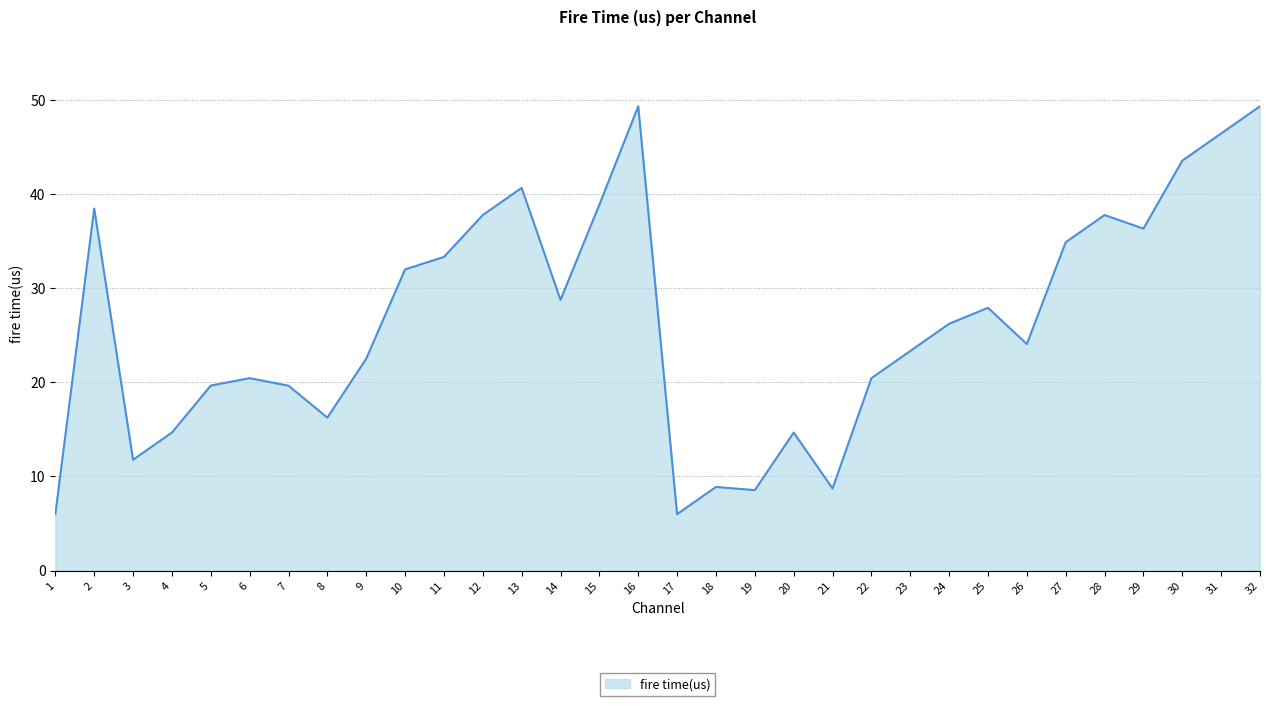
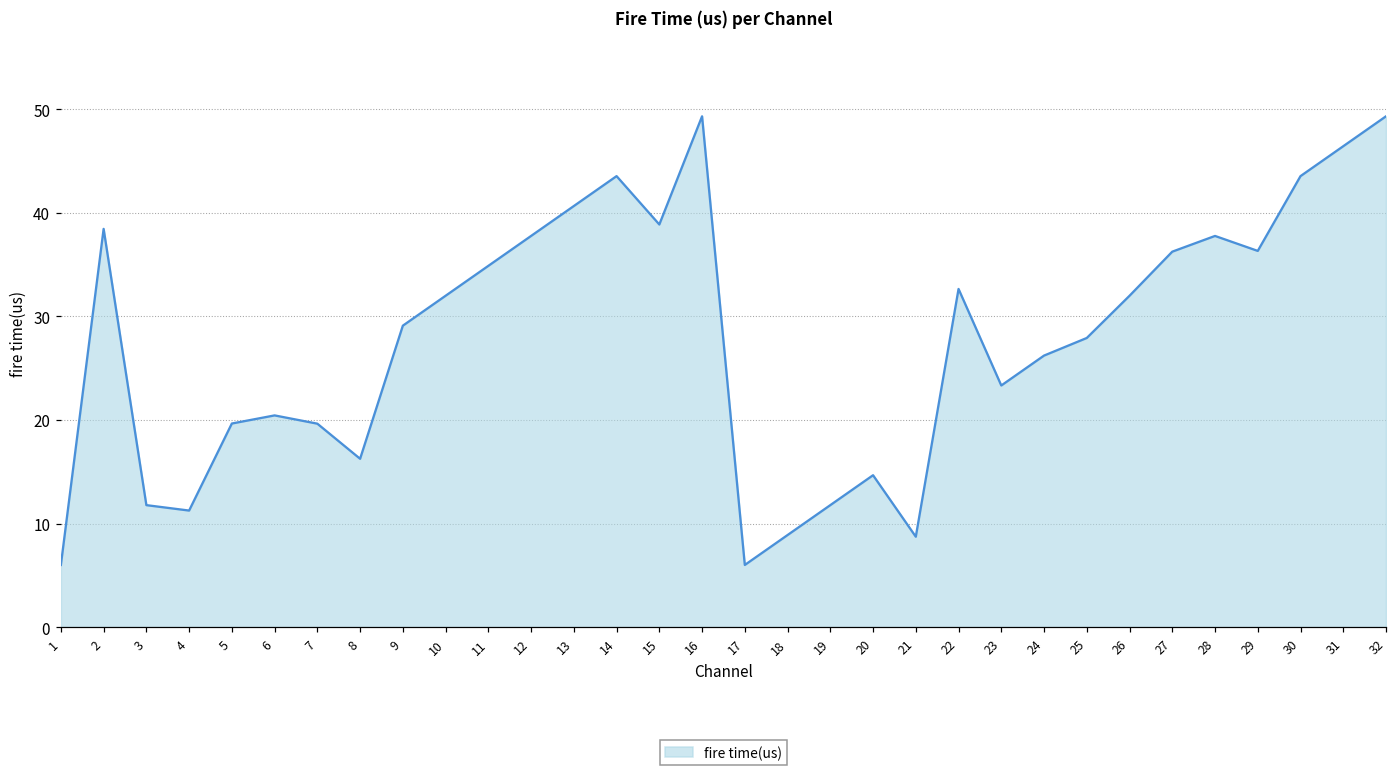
4: 15 -> 11
9: 23 -> 29
11: 33 -> 35
14: 29 -> 44
19: 9 -> 12
22: 20 -> 33
26: 24 -> 32
27: 35 -> 36
